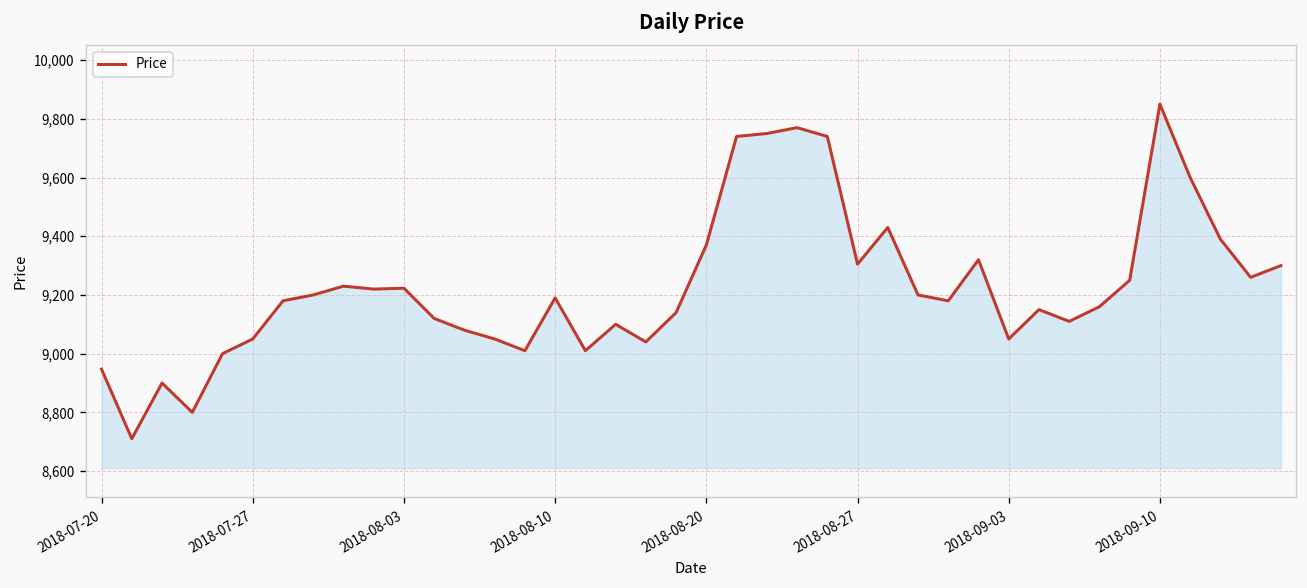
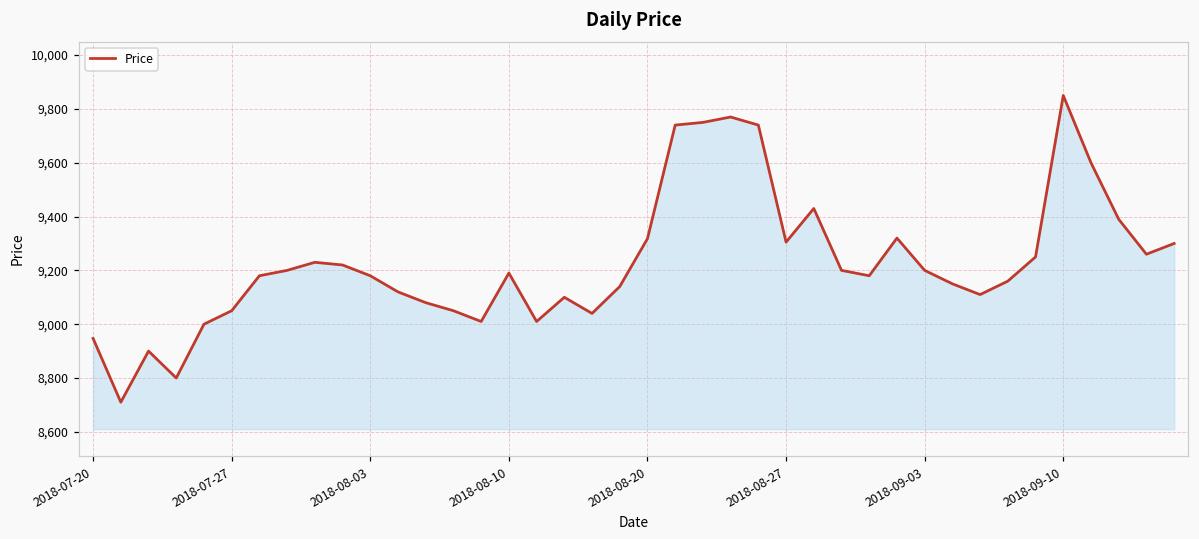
2018-08-03: 9,220 -> 9,180
2018-08-20: 9,370 -> 9,320
2018-09-03: 9,050 -> 9,200
